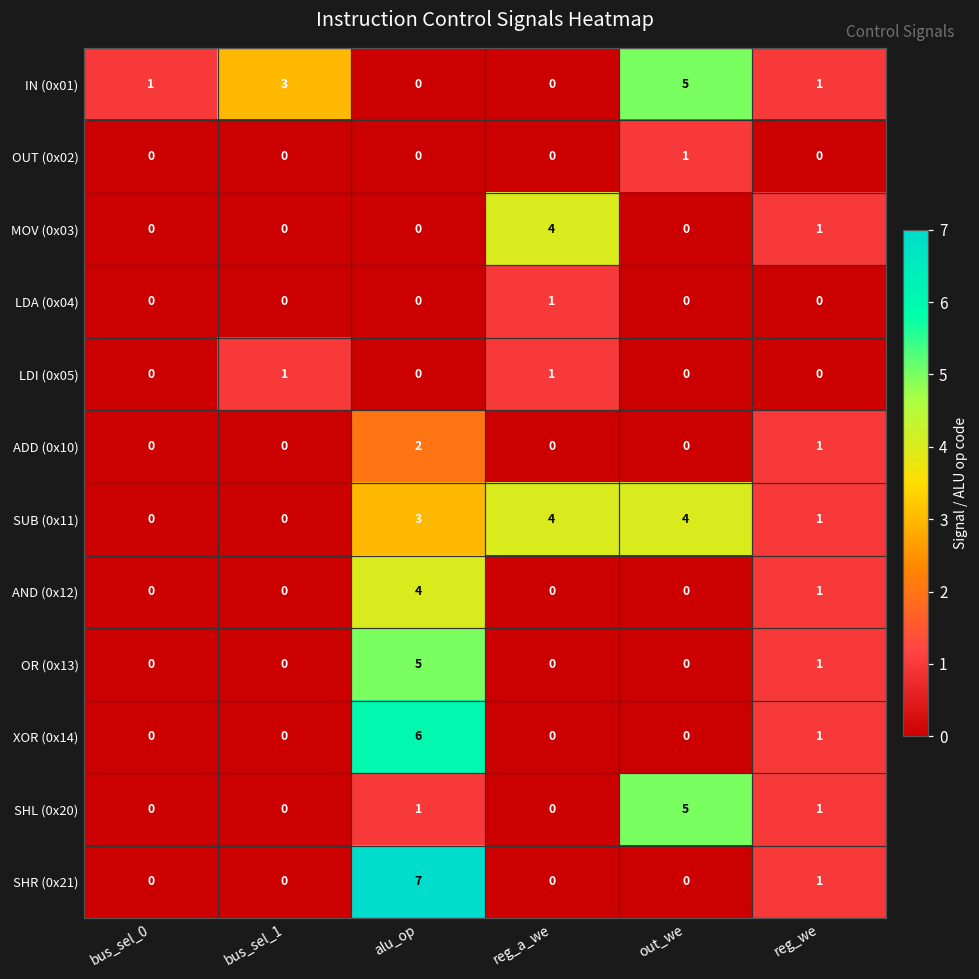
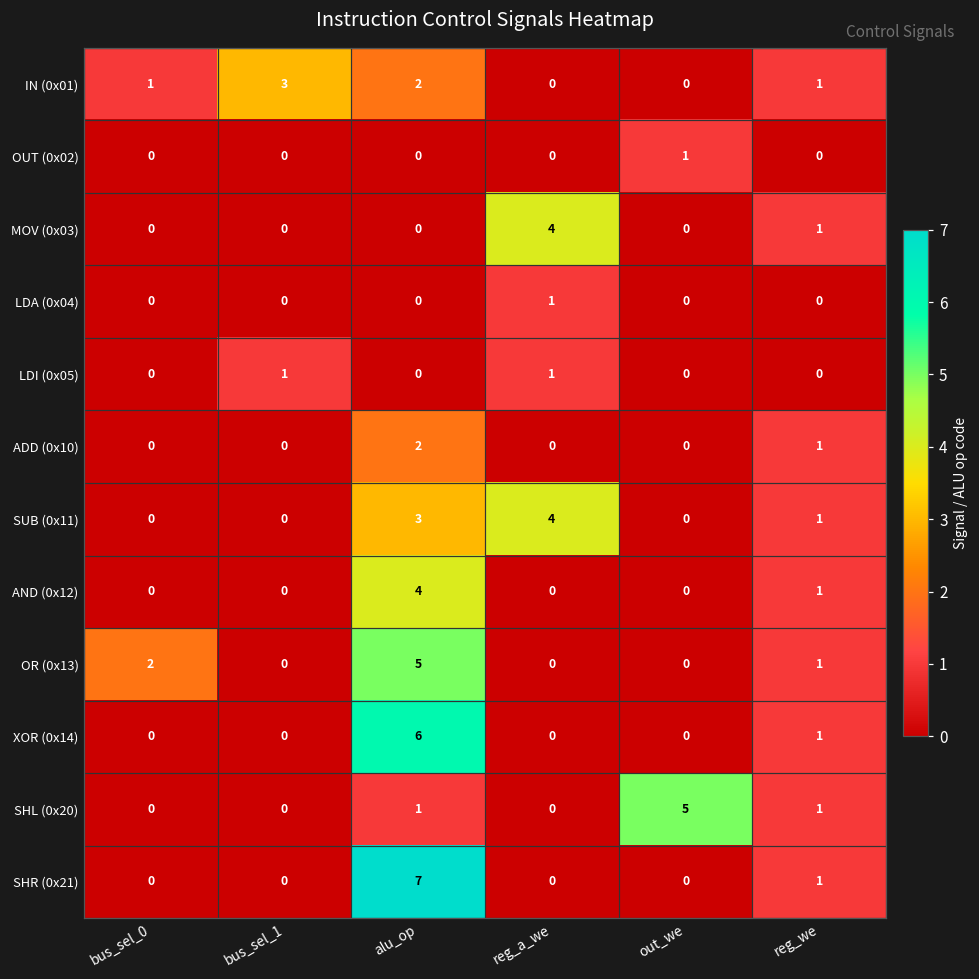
IN (0x01), alu_op: 0 -> 2
IN (0x01), out_we: 5 -> 0
SUB (0x11), out_we: 4 -> 0
OR (0x13), bus_sel_0: 0 -> 2
